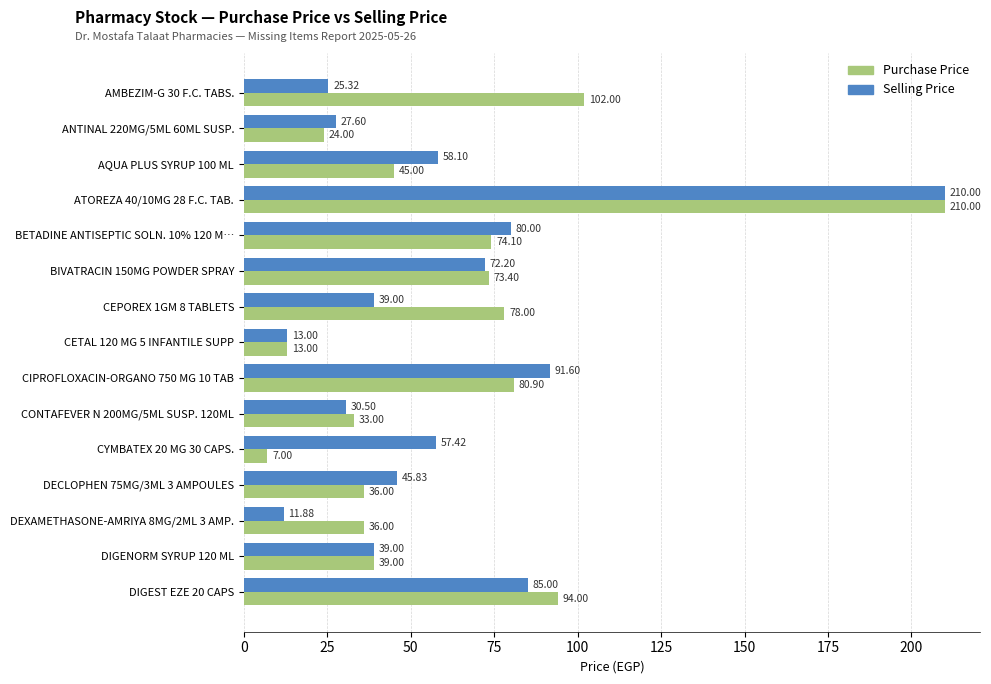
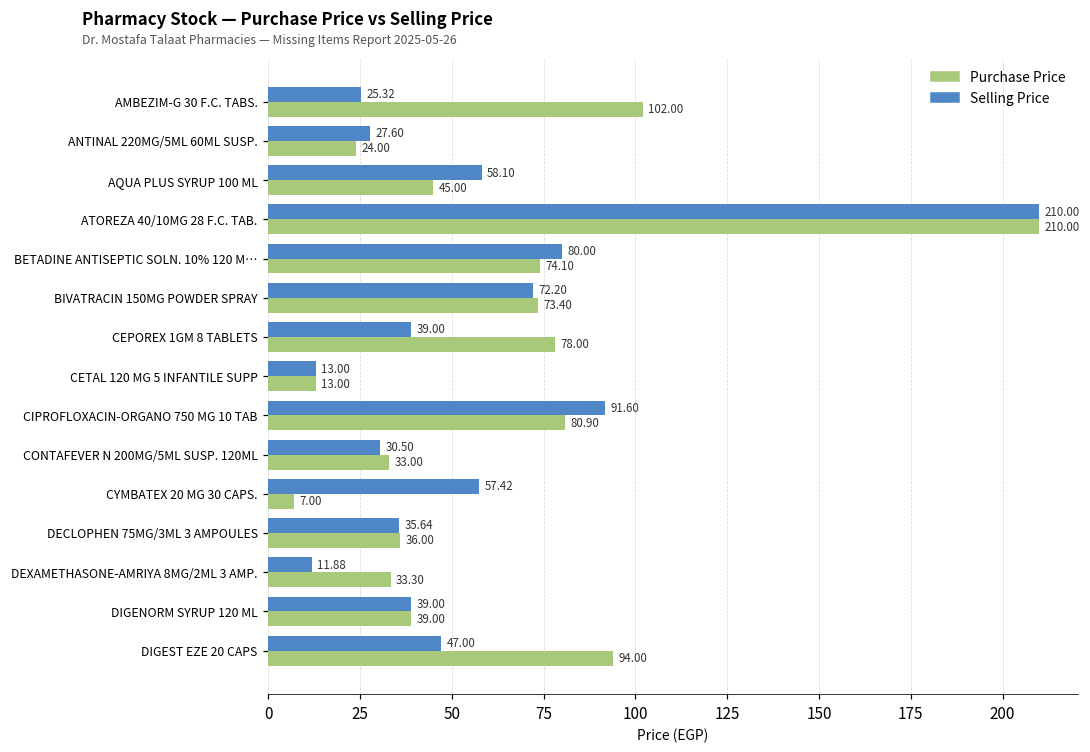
Selling Price, DECLOPHEN 75MG/3ML 3 AMPOULES: 45.83 -> 35.64
Purchase Price, DEXAMETHASONE-AMRIYA 8MG/2ML 3 AMP.: 36.00 -> 33.30
Selling Price, DIGEST EZE 20 CAPS: 85.00 -> 47.00
